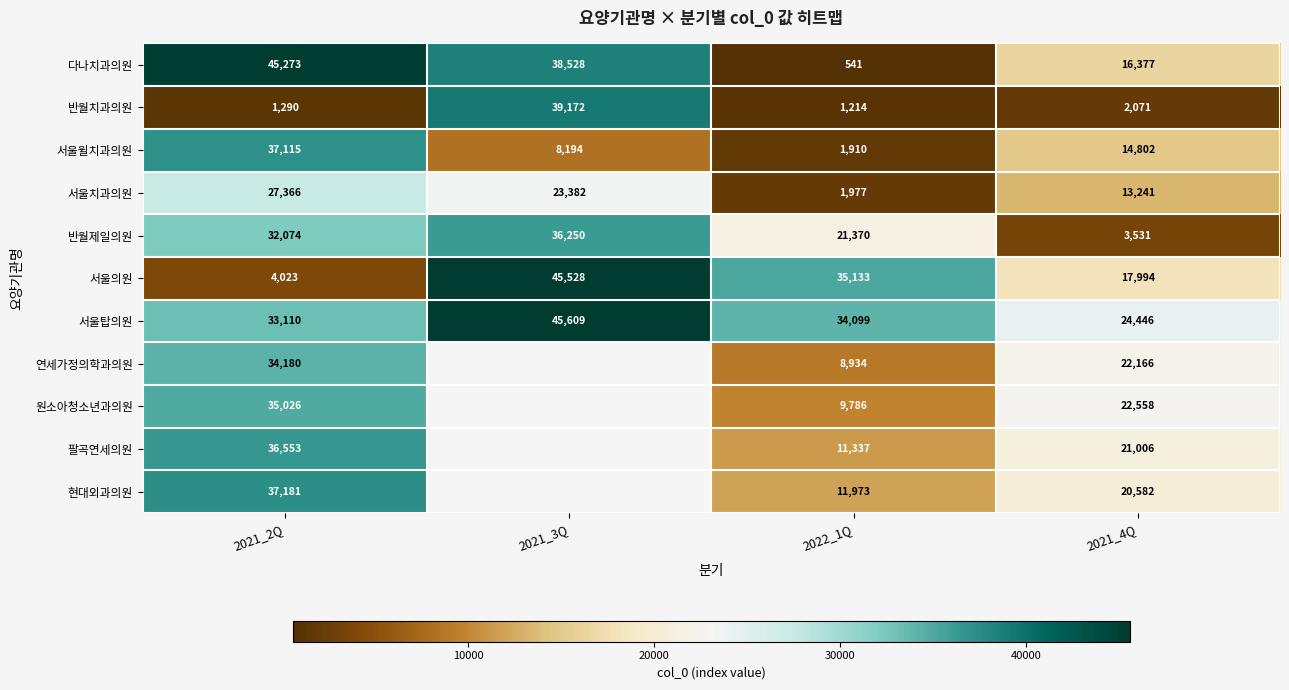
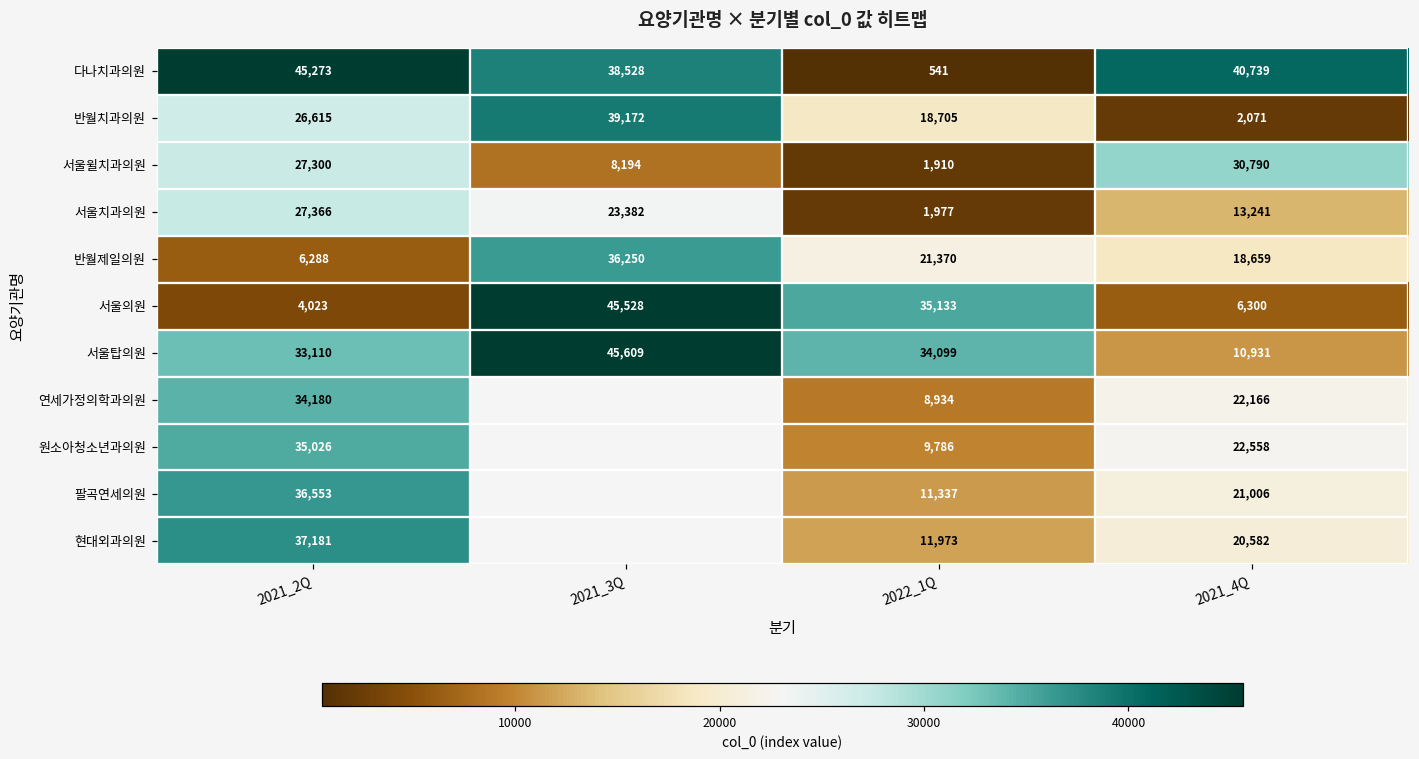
다나치과의원, 2021_4Q: 16,377 -> 40,739
반월치과의원, 2021_2Q: 1,290 -> 26,615
반월치과의원, 2022_1Q: 1,214 -> 18,705
서울윌치과의원, 2021_2Q: 37,115 -> 27,300
서울윌치과의원, 2021_4Q: 14,802 -> 30,790
반월제일의원, 2021_2Q: 32,074 -> 6,288
반월제일의원, 2021_4Q: 3,531 -> 18,659
서울의원, 2021_4Q: 17,994 -> 6,300
서울탑의원, 2021_4Q: 24,446 -> 10,931
